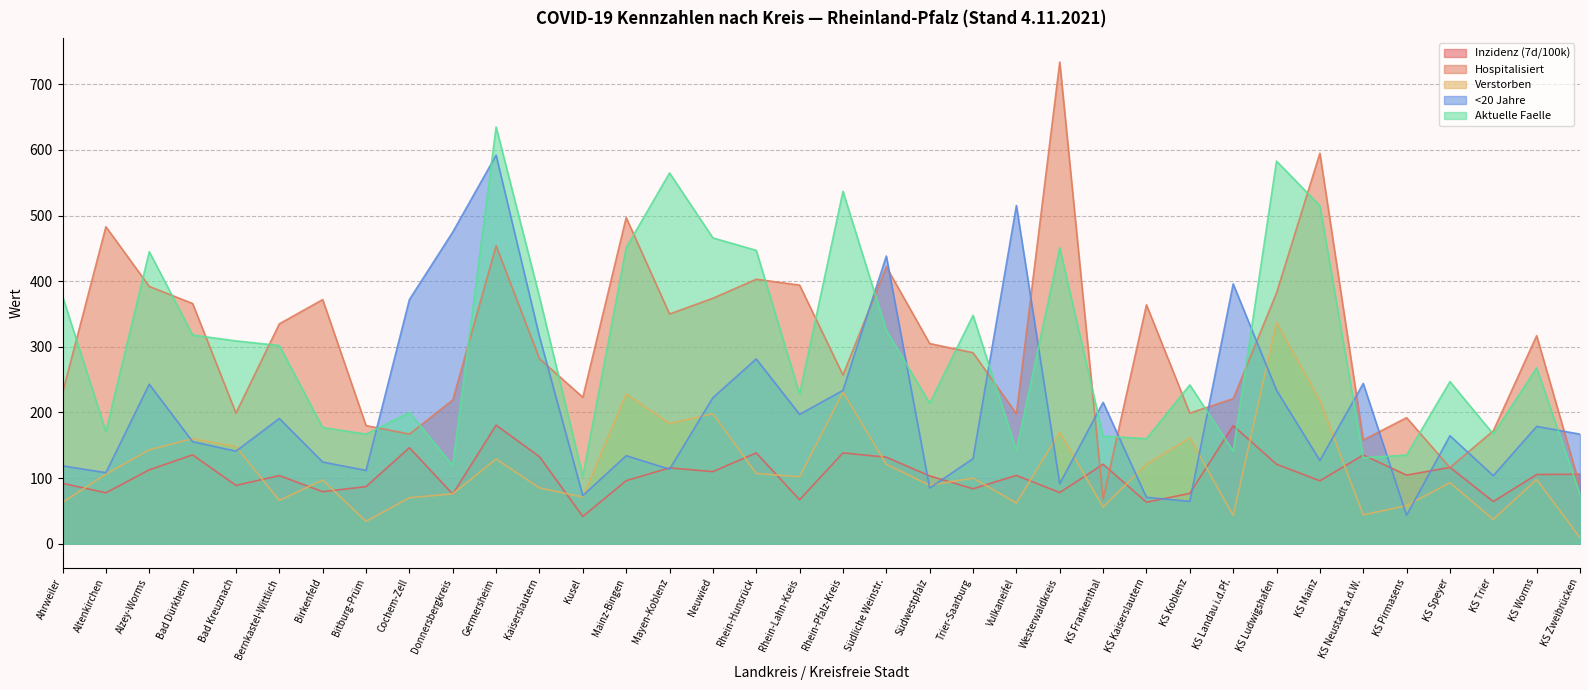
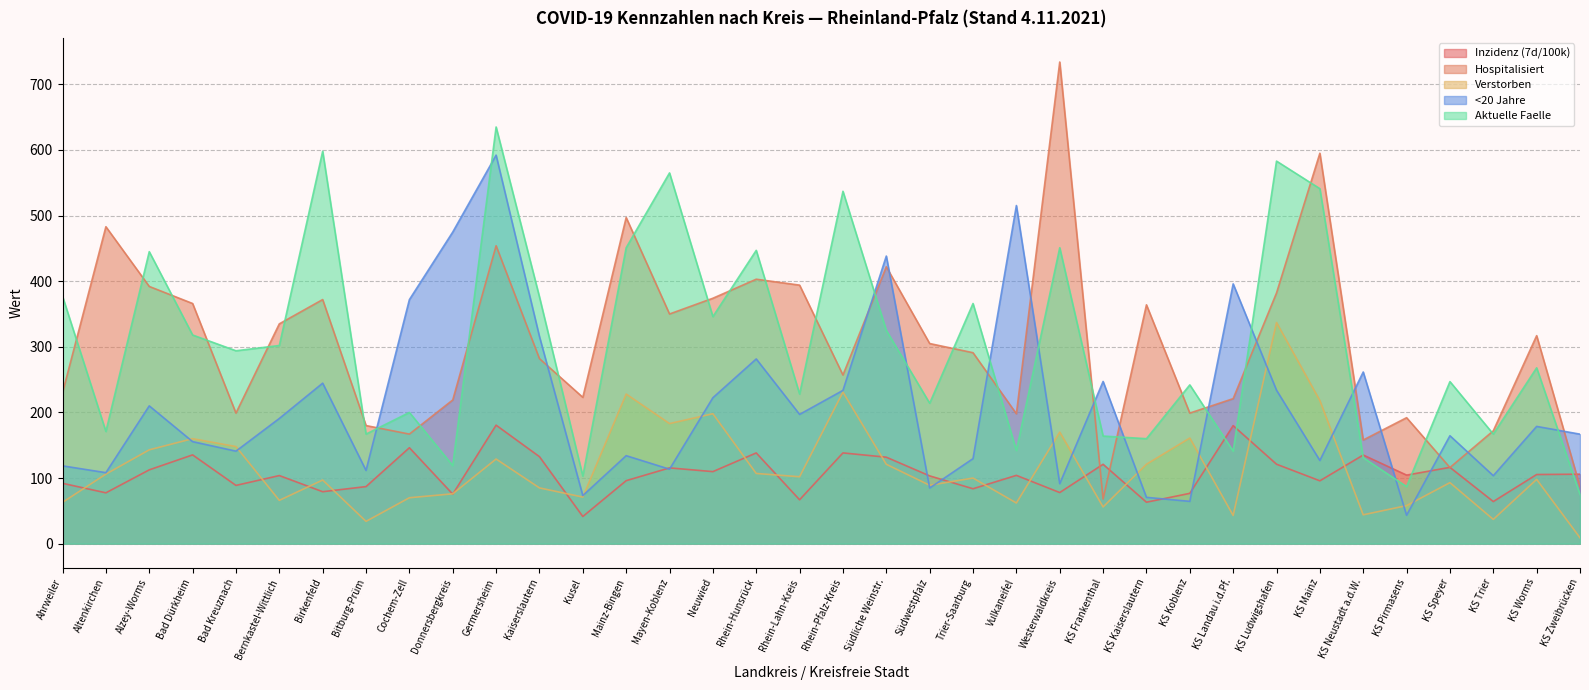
<20 Jahre, Alzey-Worms: 240 -> 210
Aktuelle Faelle, Bad Kreuznach: 310 -> 290
<20 Jahre, Birkenfeld: 120 -> 240
Aktuelle Faelle, Birkenfeld: 180 -> 600
Aktuelle Faelle, Neuwied: 470 -> 350
Aktuelle Faelle, Trier-Saarburg: 350 -> 370
<20 Jahre, KS Frankenthal: 220 -> 250
Aktuelle Faelle, KS Mainz: 520 -> 540
<20 Jahre, KS Neustadt a.d.W.: 240 -> 260
Aktuelle Faelle, KS Pirmasens: 140 -> 90
